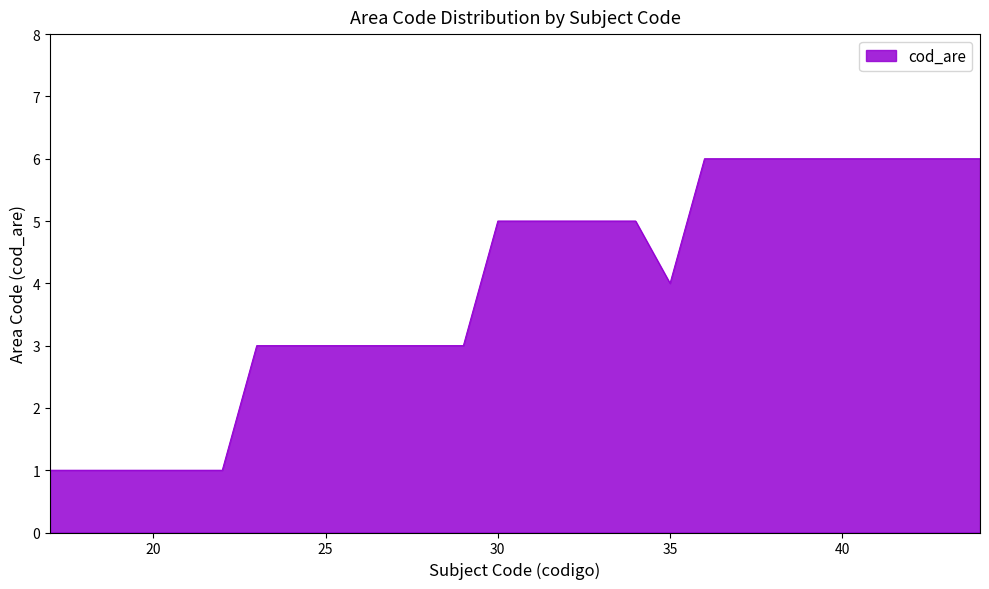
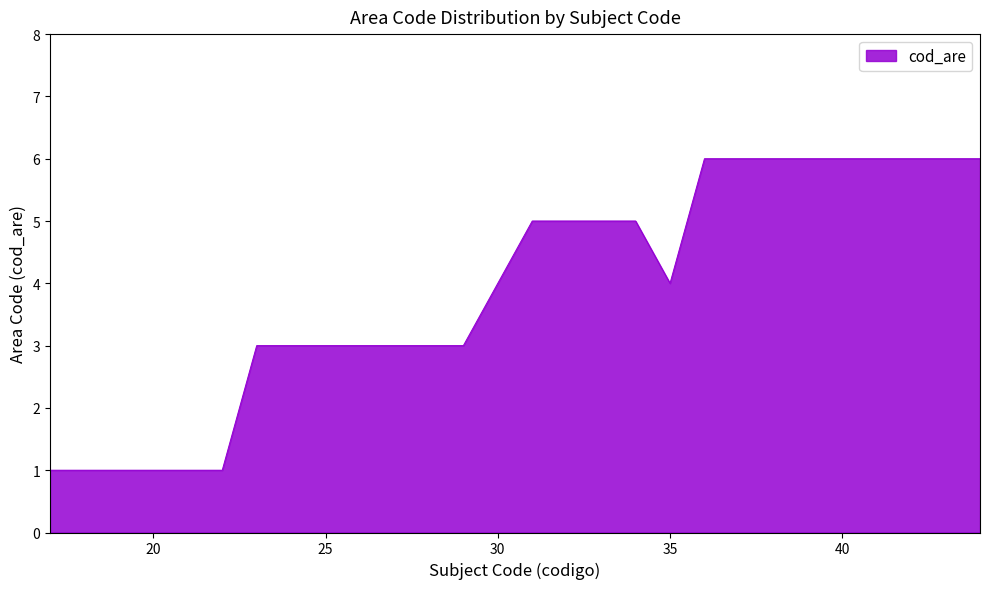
30: 5 -> 4
